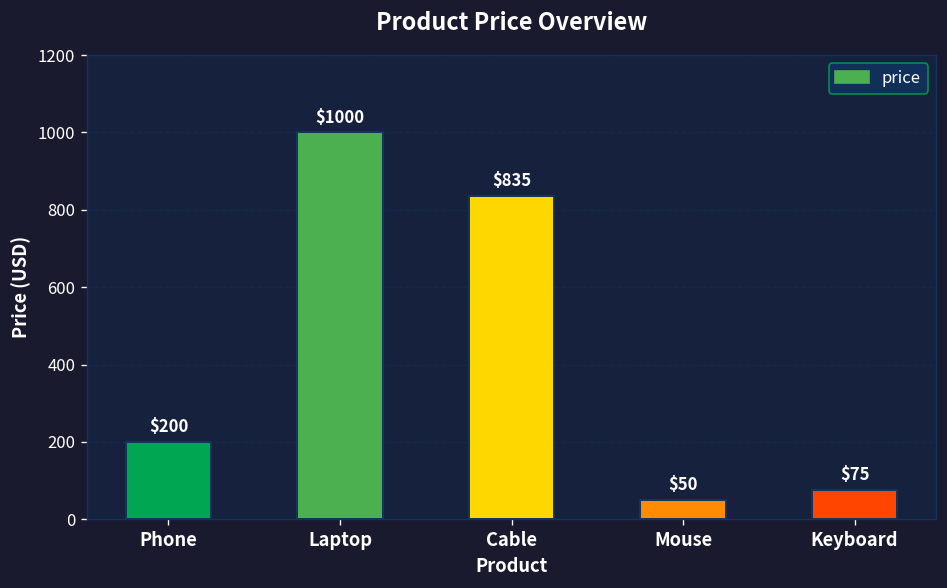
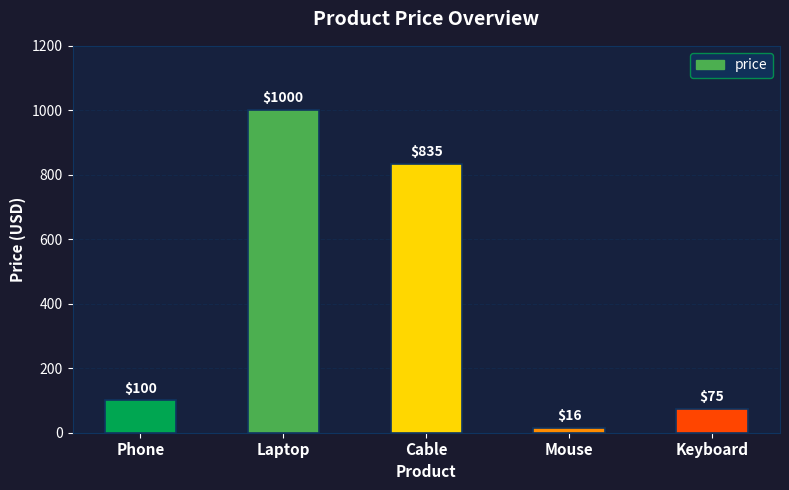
Phone: $200 -> $100
Mouse: $50 -> $16
